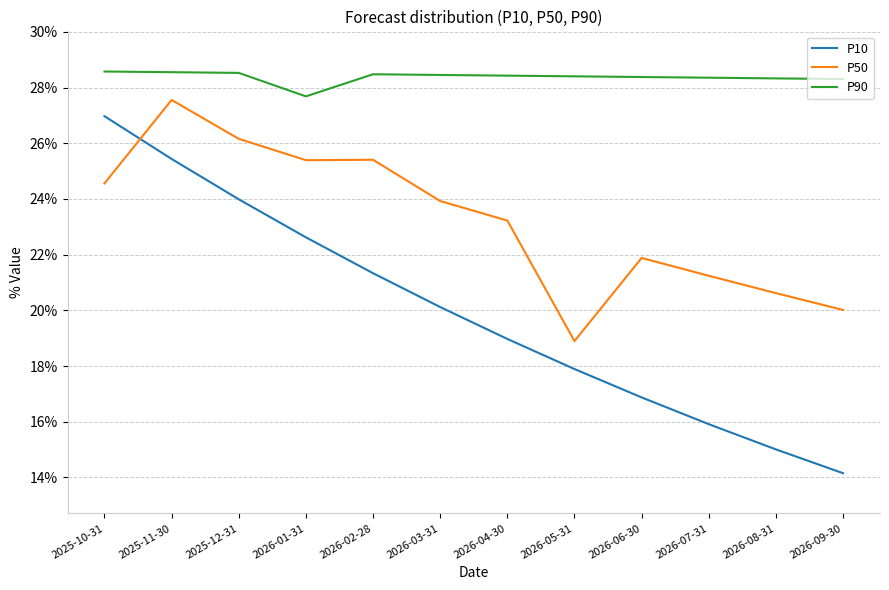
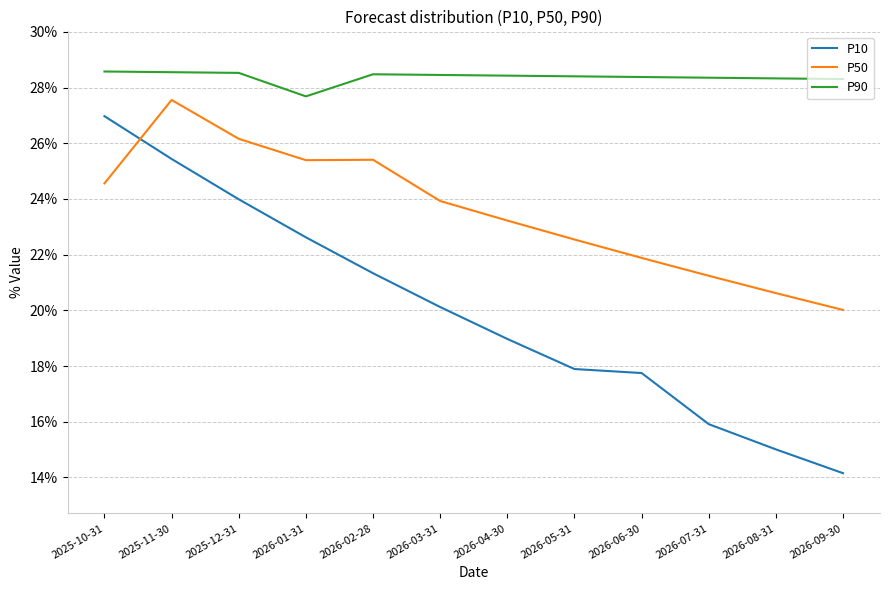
P50, 2026-05-31: 18.9% -> 22.5%
P10, 2026-06-30: 16.9% -> 17.7%
